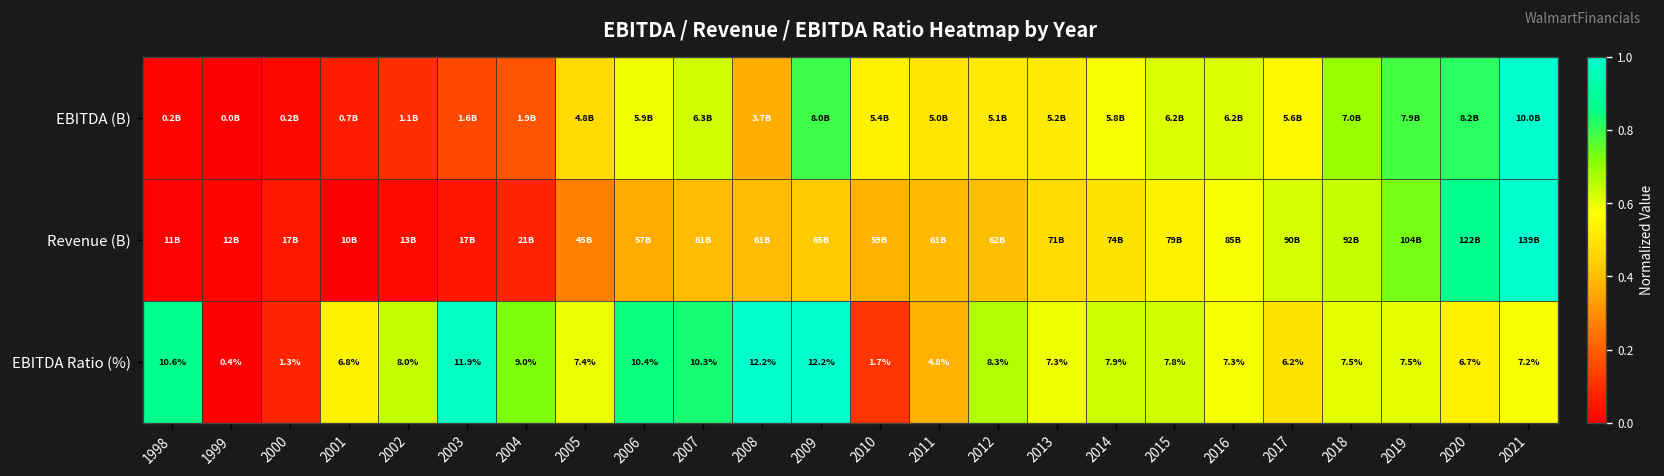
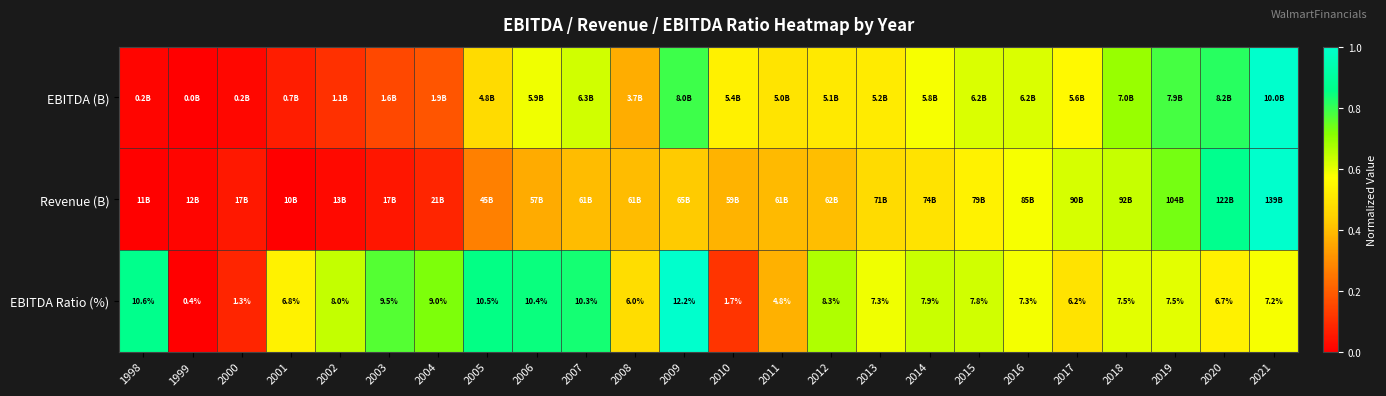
EBITDA Ratio (%), 2003: 11.9% -> 9.5%
EBITDA Ratio (%), 2005: 7.4% -> 10.5%
EBITDA Ratio (%), 2008: 12.2% -> 6.0%
